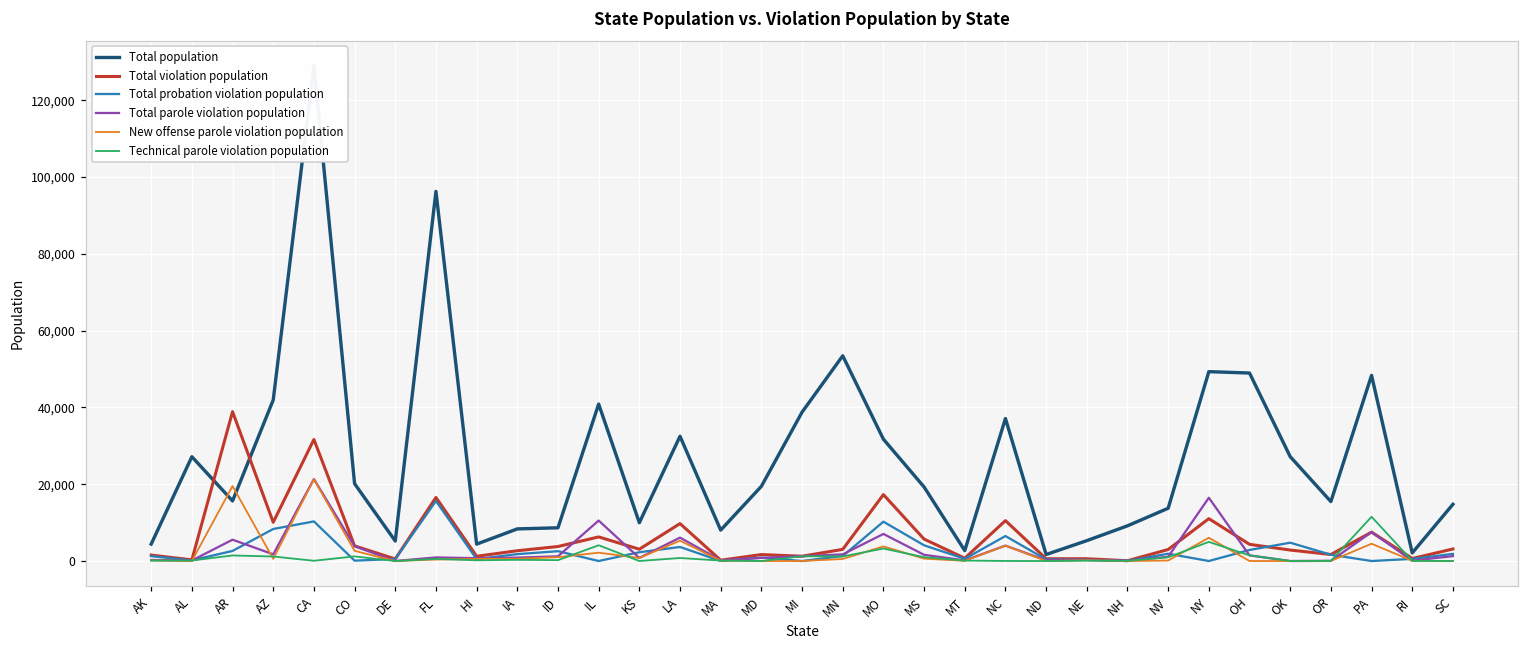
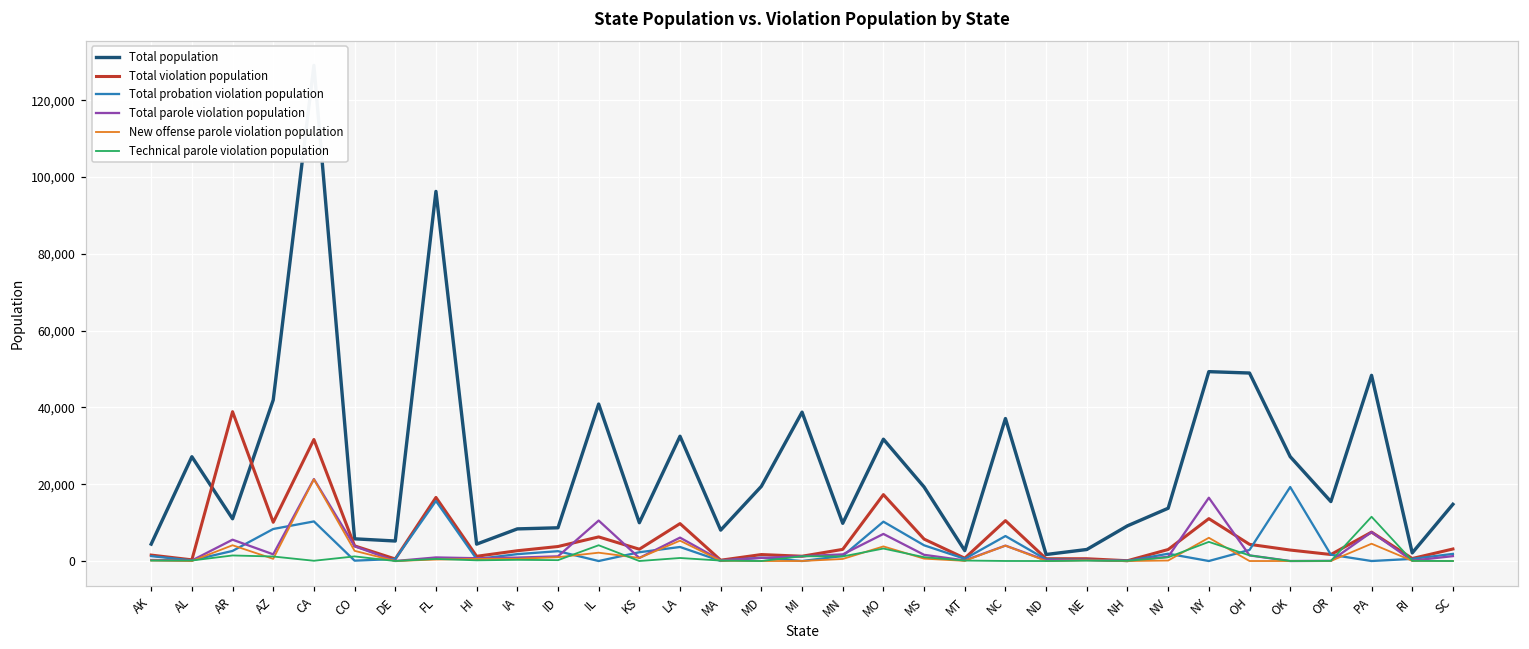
Total population, AR: 16,000 -> 11,000
New offense parole violation population, AR: 20,000 -> 4,000
Total population, CO: 20,000 -> 6,000
Total population, MN: 53,000 -> 10,000
Total population, NE: 5,000 -> 3,000
Total probation violation population, OK: 5,000 -> 19,000
